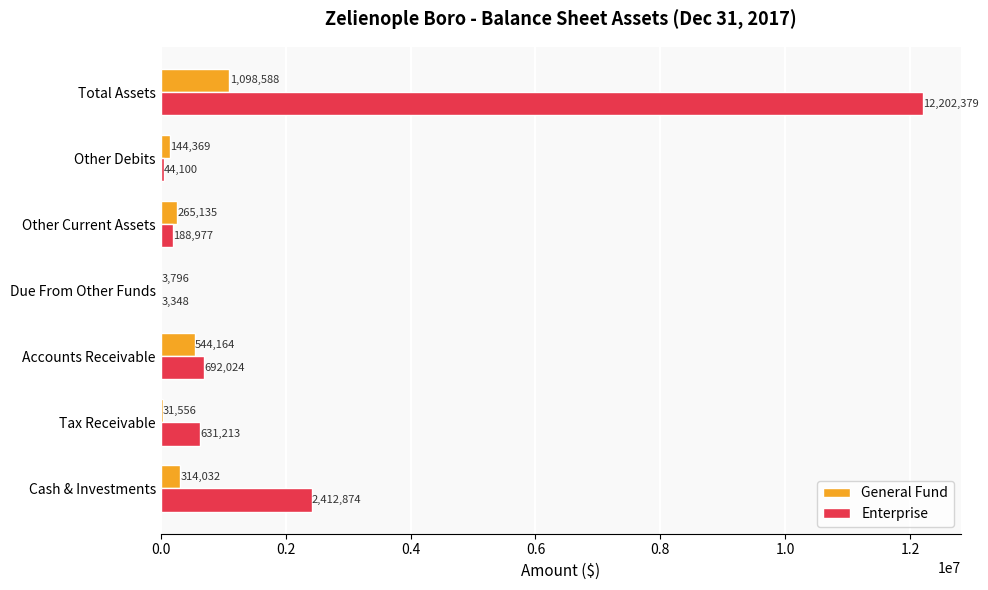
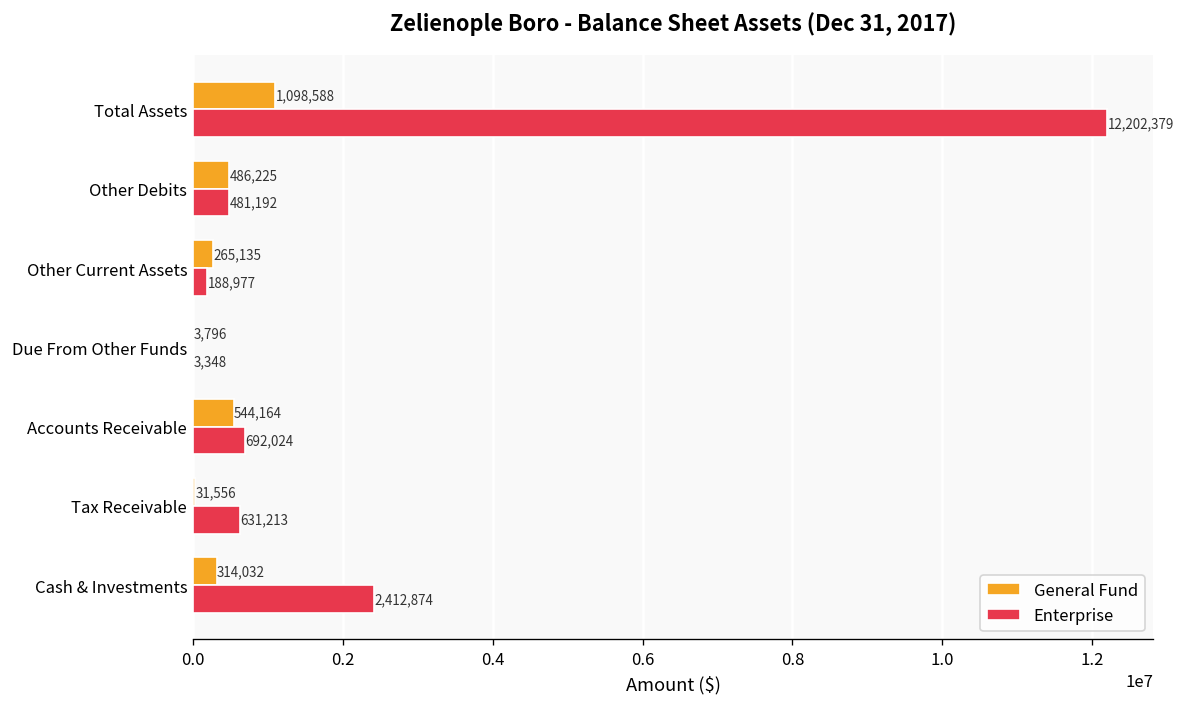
General Fund, Other Debits: 144,369 -> 486,225
Enterprise, Other Debits: 44,100 -> 481,192
